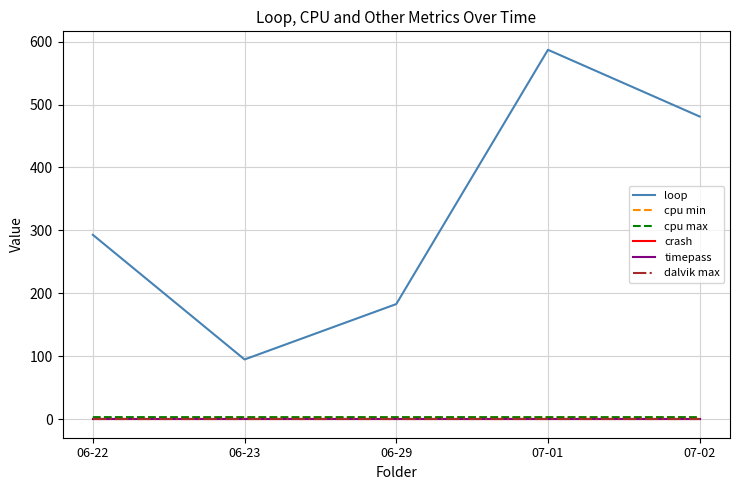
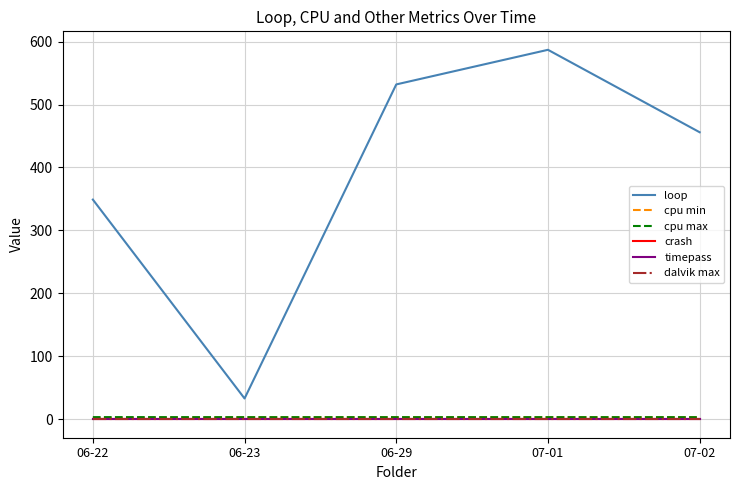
loop, 06-22: 290 -> 350
loop, 06-23: 100 -> 30
loop, 06-29: 180 -> 530
loop, 07-02: 480 -> 460
